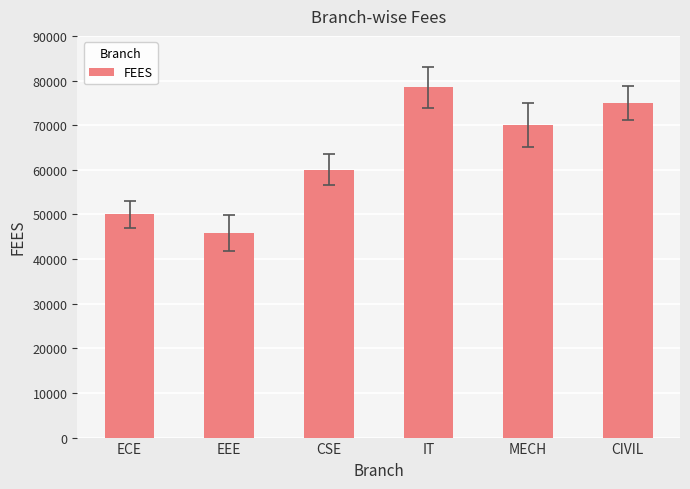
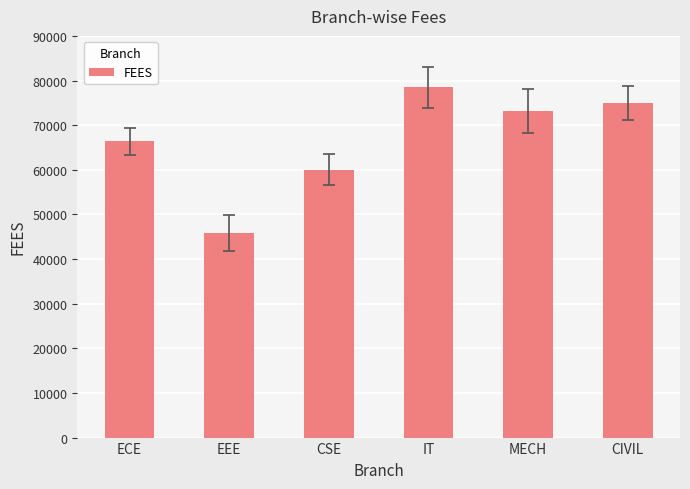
FEES, ECE: 50000 -> 66000
FEES, MECH: 70000 -> 73000
